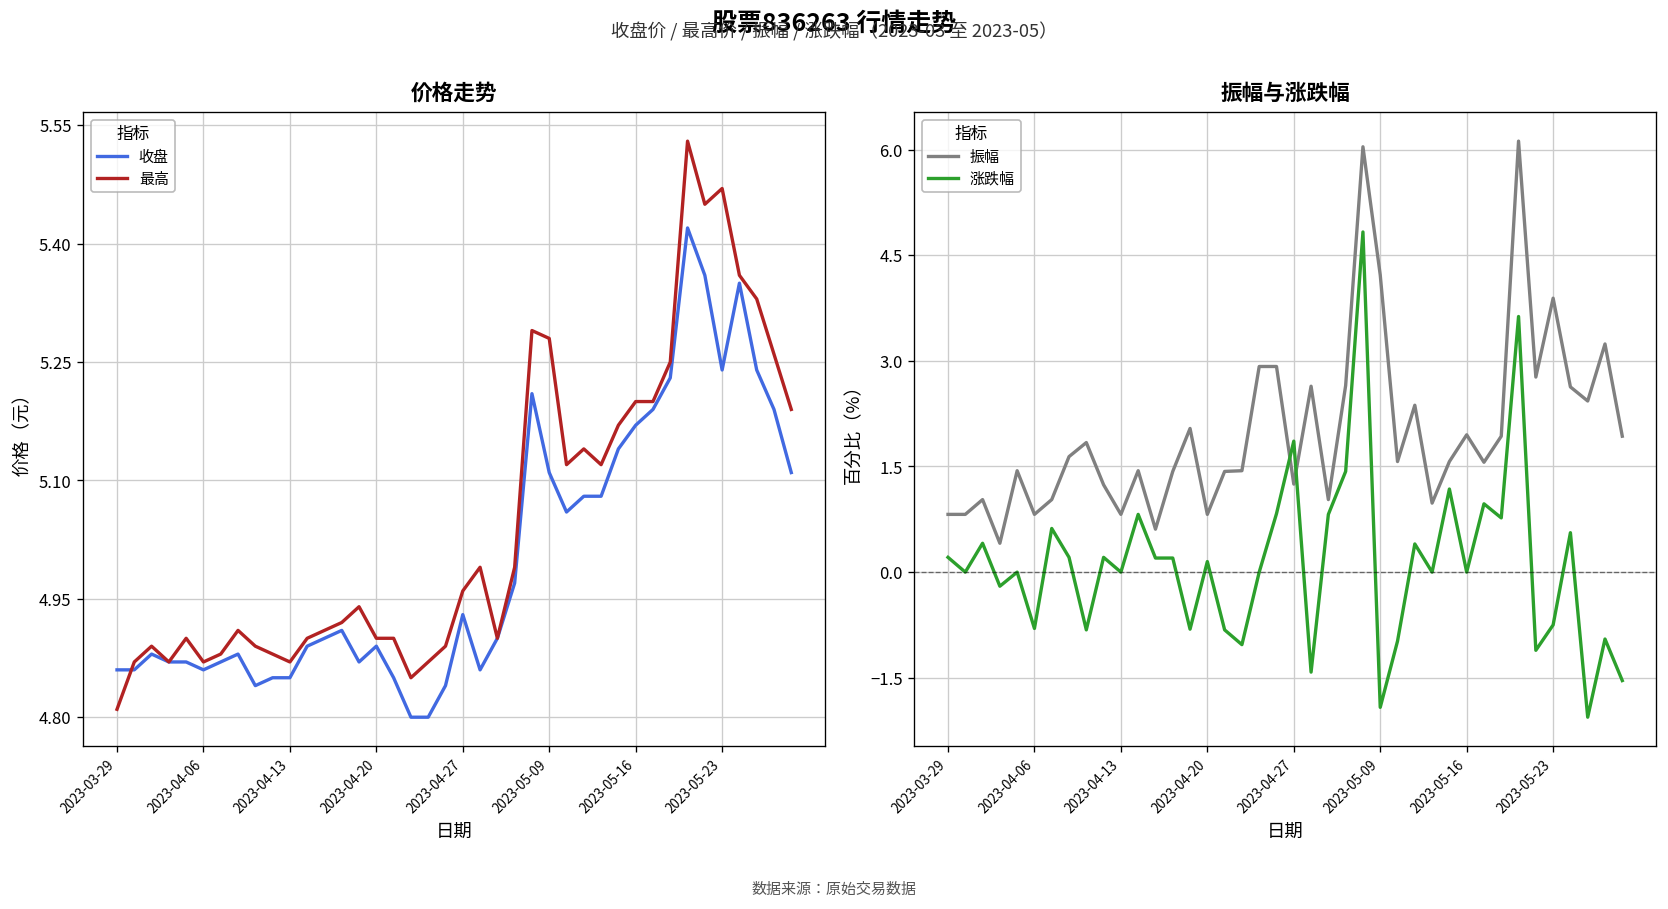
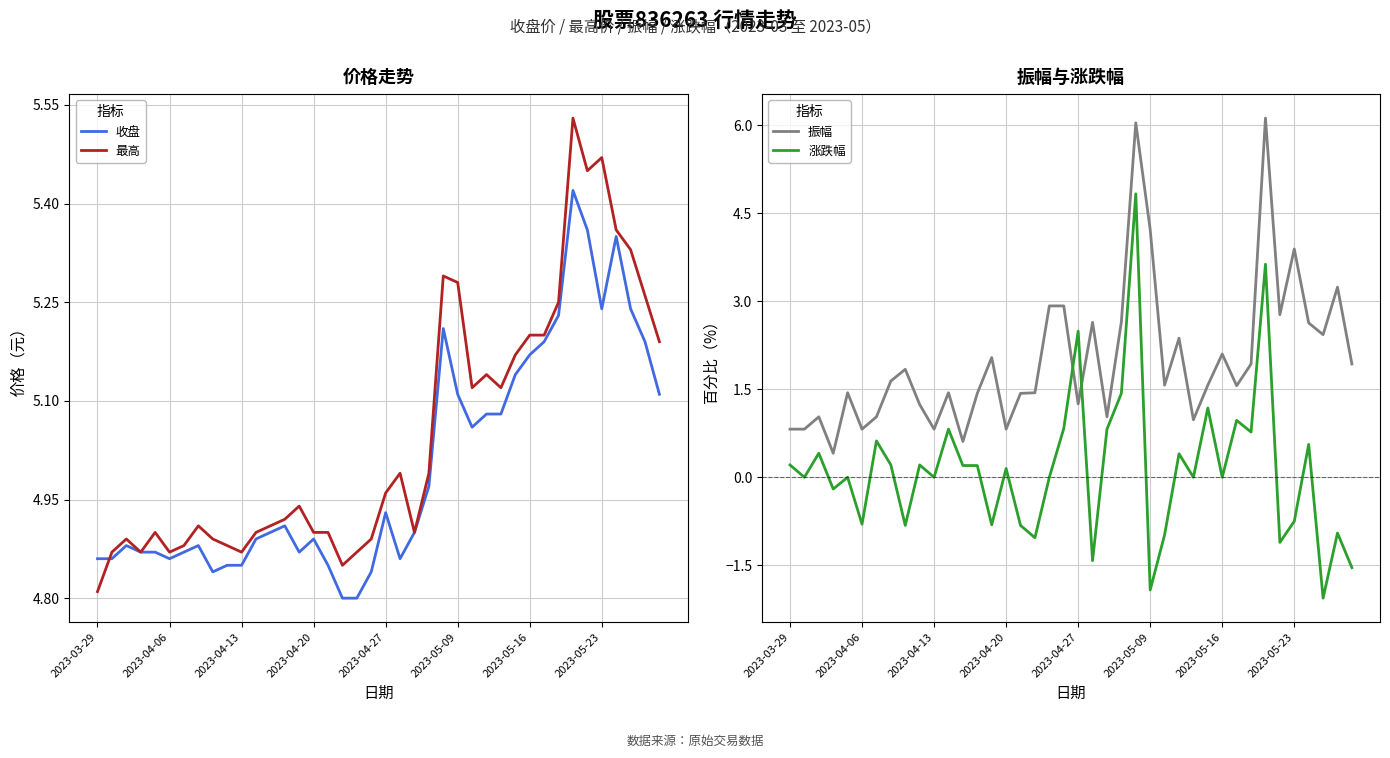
振幅与涨跌幅, 涨跌幅, 2023-04-27: 1.9 -> 2.5
振幅与涨跌幅, 振幅, 2023-05-16: 2.0 -> 2.1
